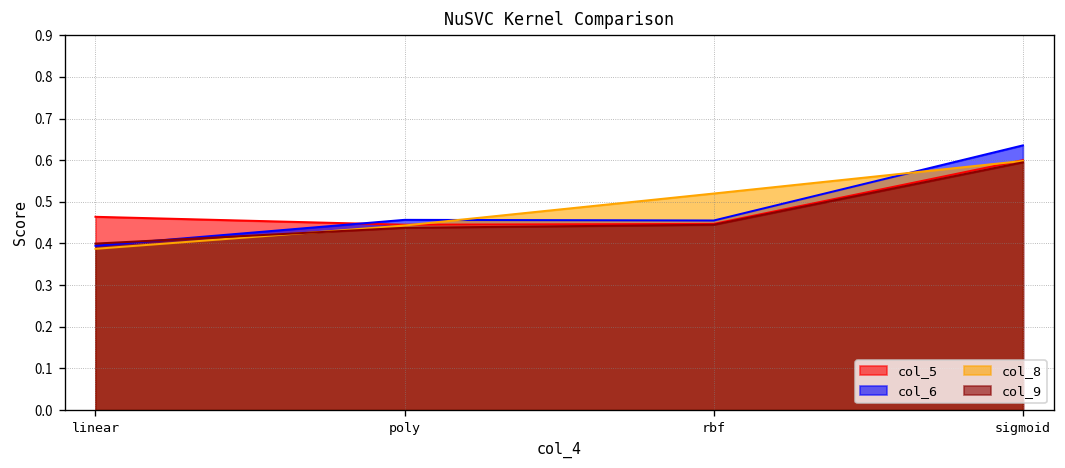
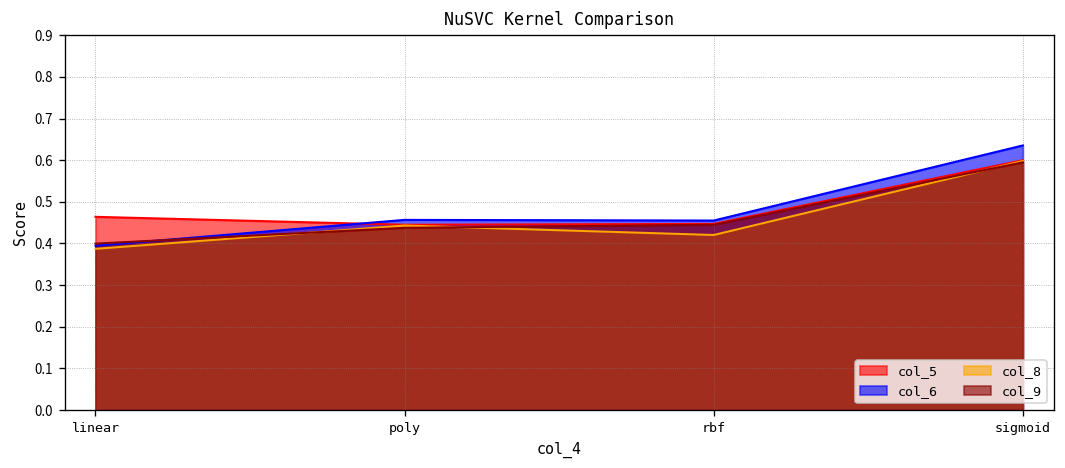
col_8, rbf: 0.52 -> 0.42
